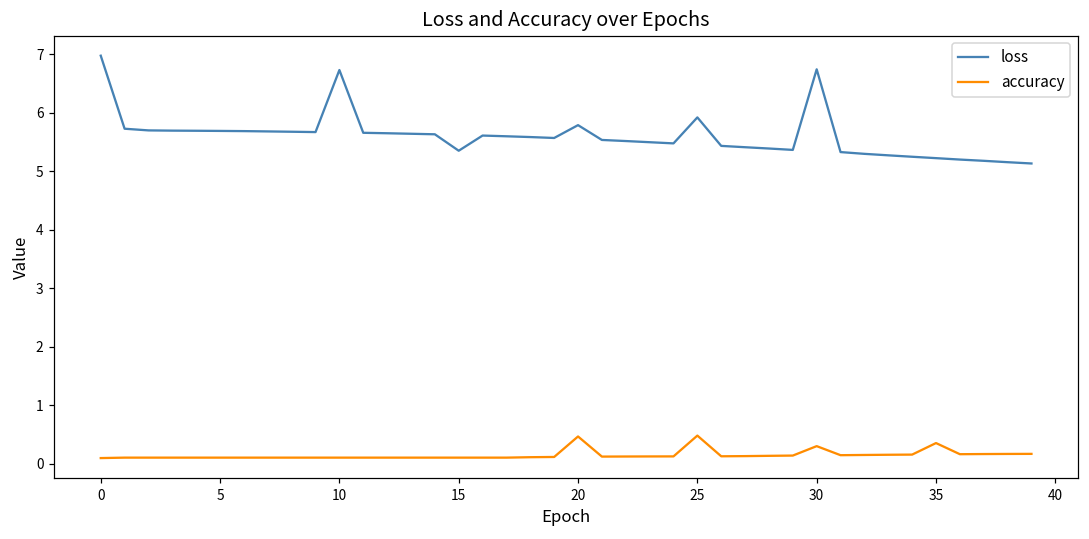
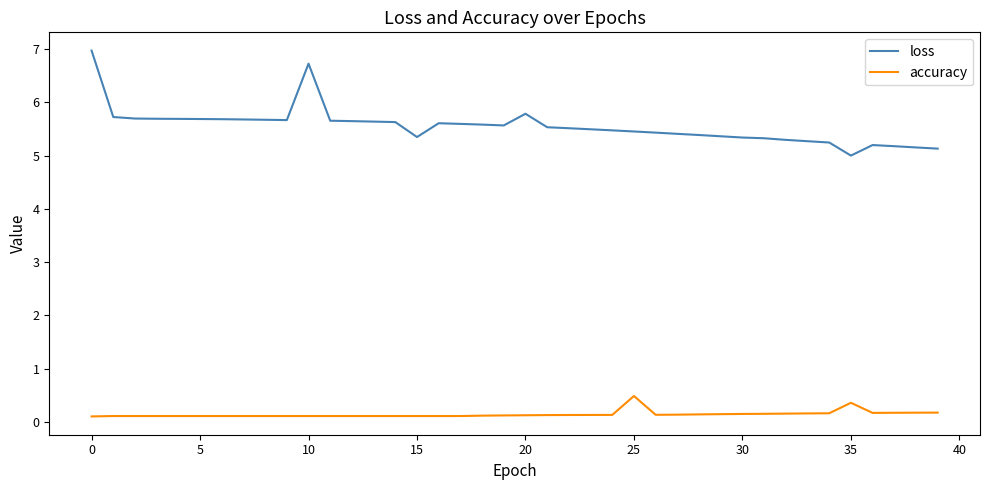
accuracy, 20: 0.5 -> 0.1
loss, 25: 5.9 -> 5.5
loss, 30: 6.7 -> 5.3
accuracy, 30: 0.3 -> 0.1
loss, 35: 5.2 -> 5.0
